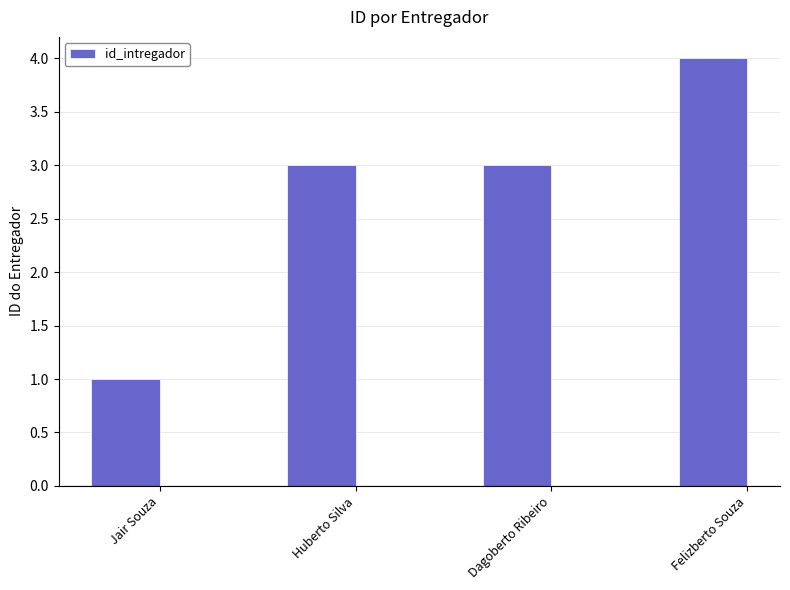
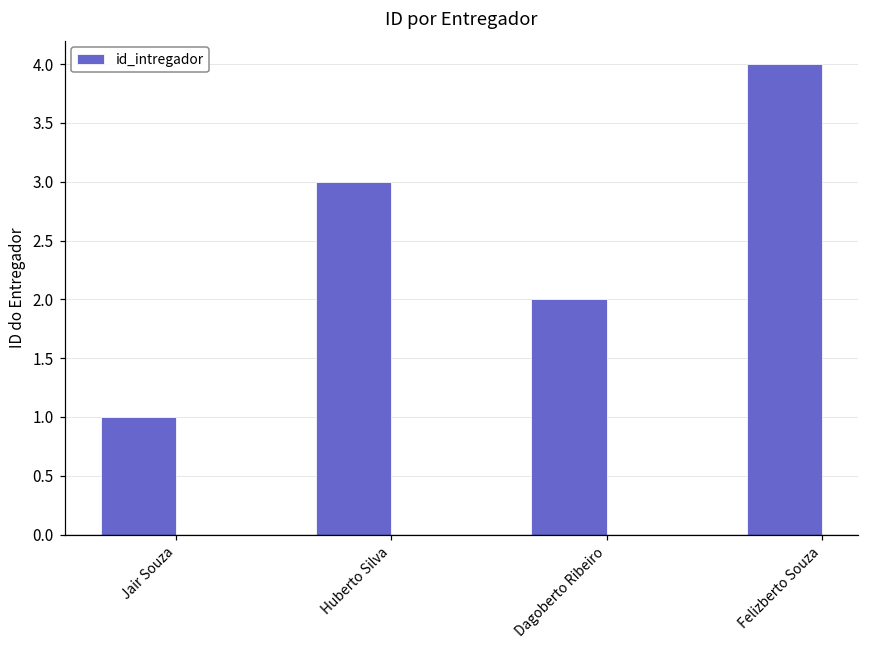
Dagoberto Ribeiro: 3 -> 2
